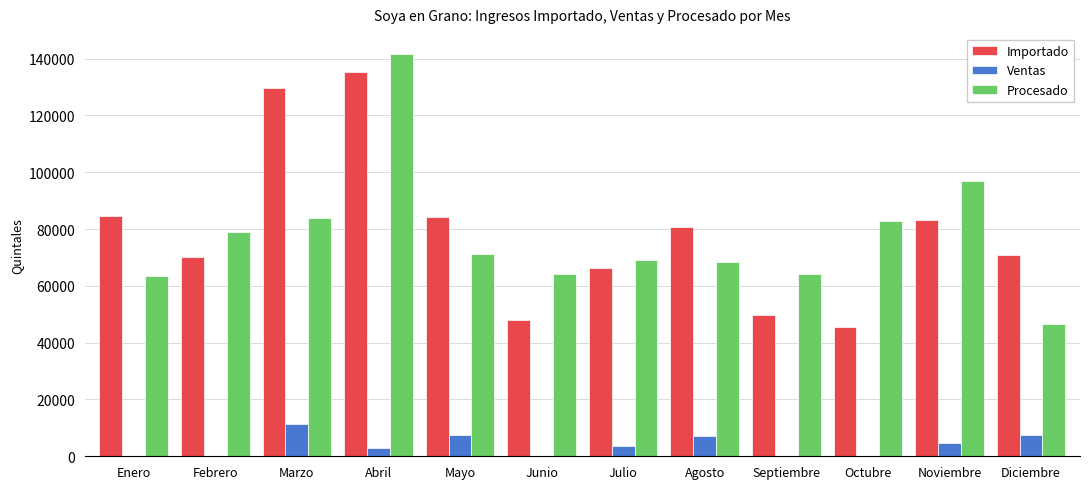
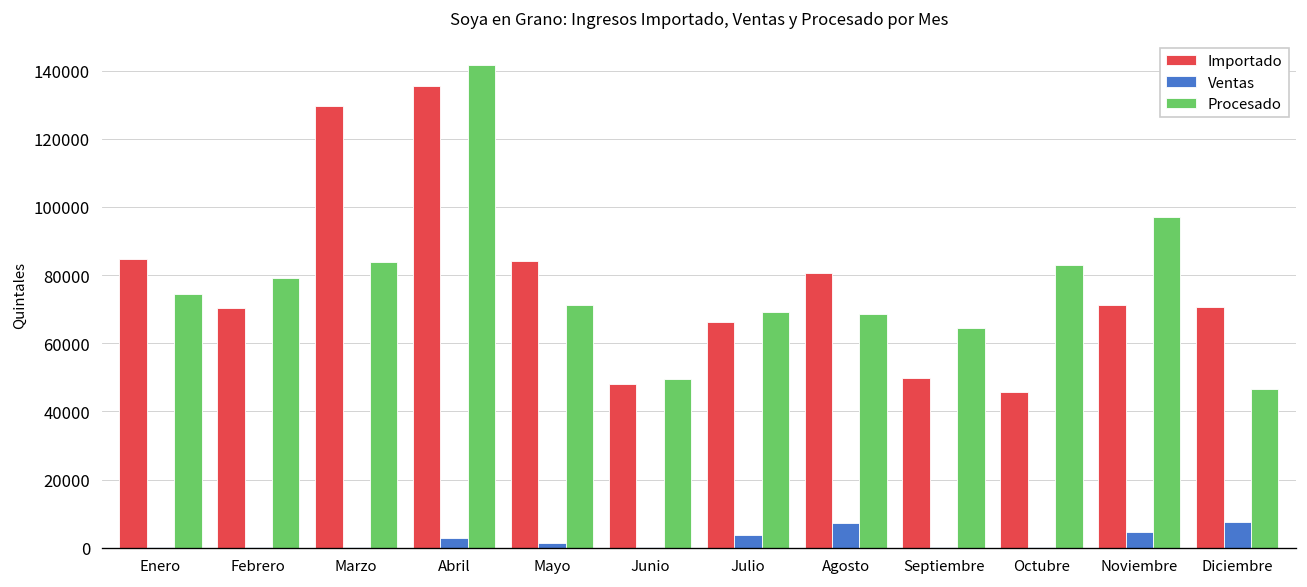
Procesado, Enero: 63000 -> 75000
Ventas, Marzo: 12000 -> 0
Ventas, Mayo: 8000 -> 1000
Procesado, Junio: 64000 -> 50000
Importado, Noviembre: 83000 -> 71000
